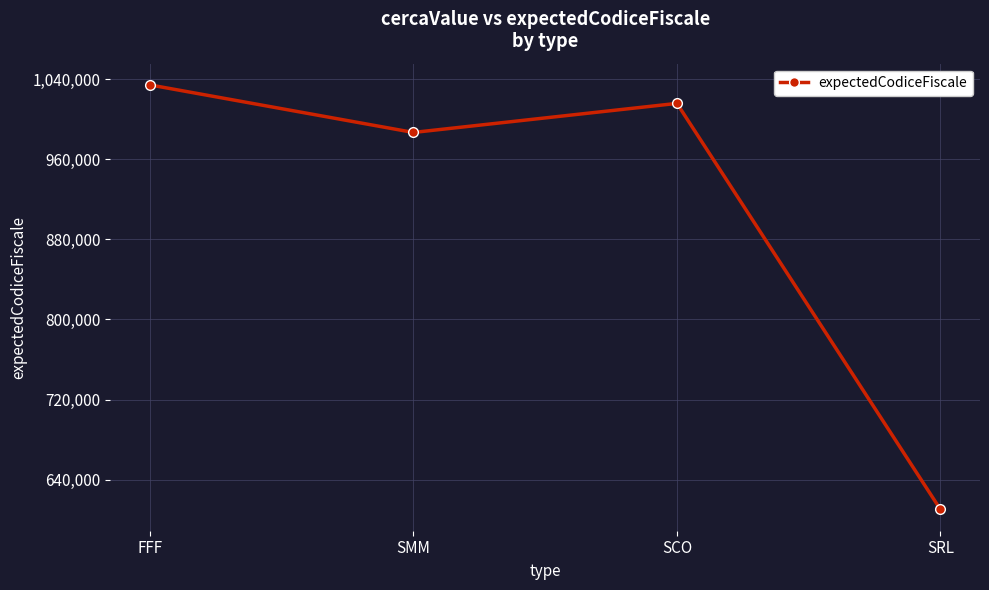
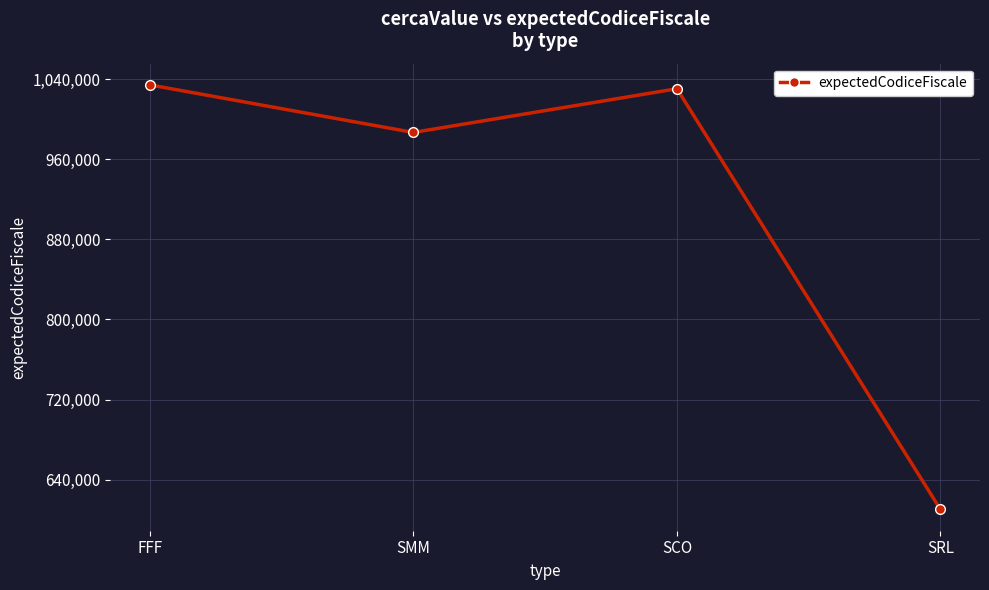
SCO: 1,016,000 -> 1,030,000
